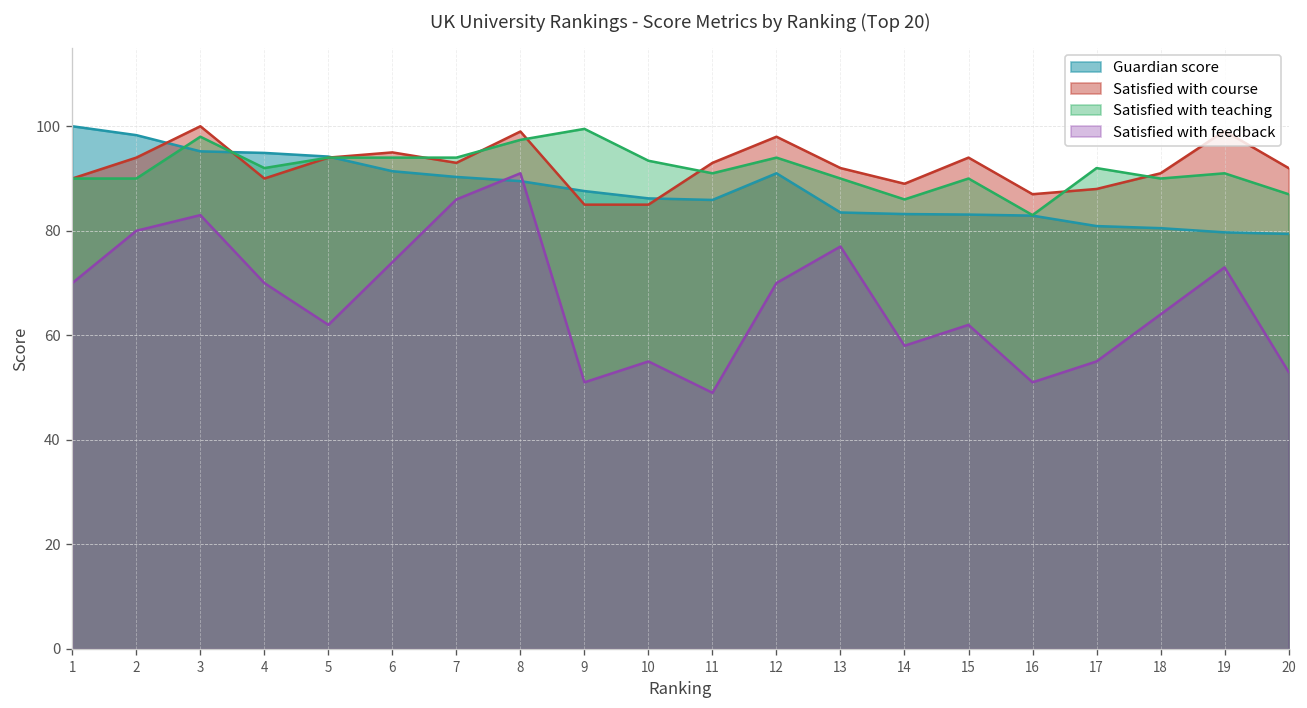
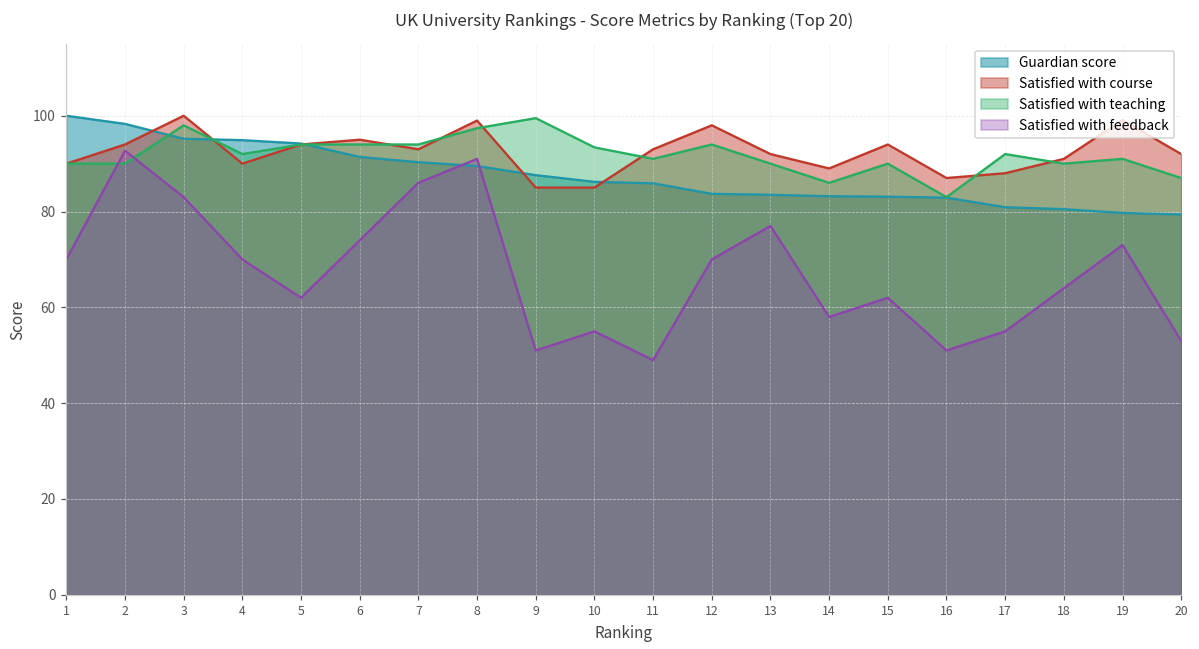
Satisfied with feedback, 2: 80 -> 93
Guardian score, 12: 91 -> 84
